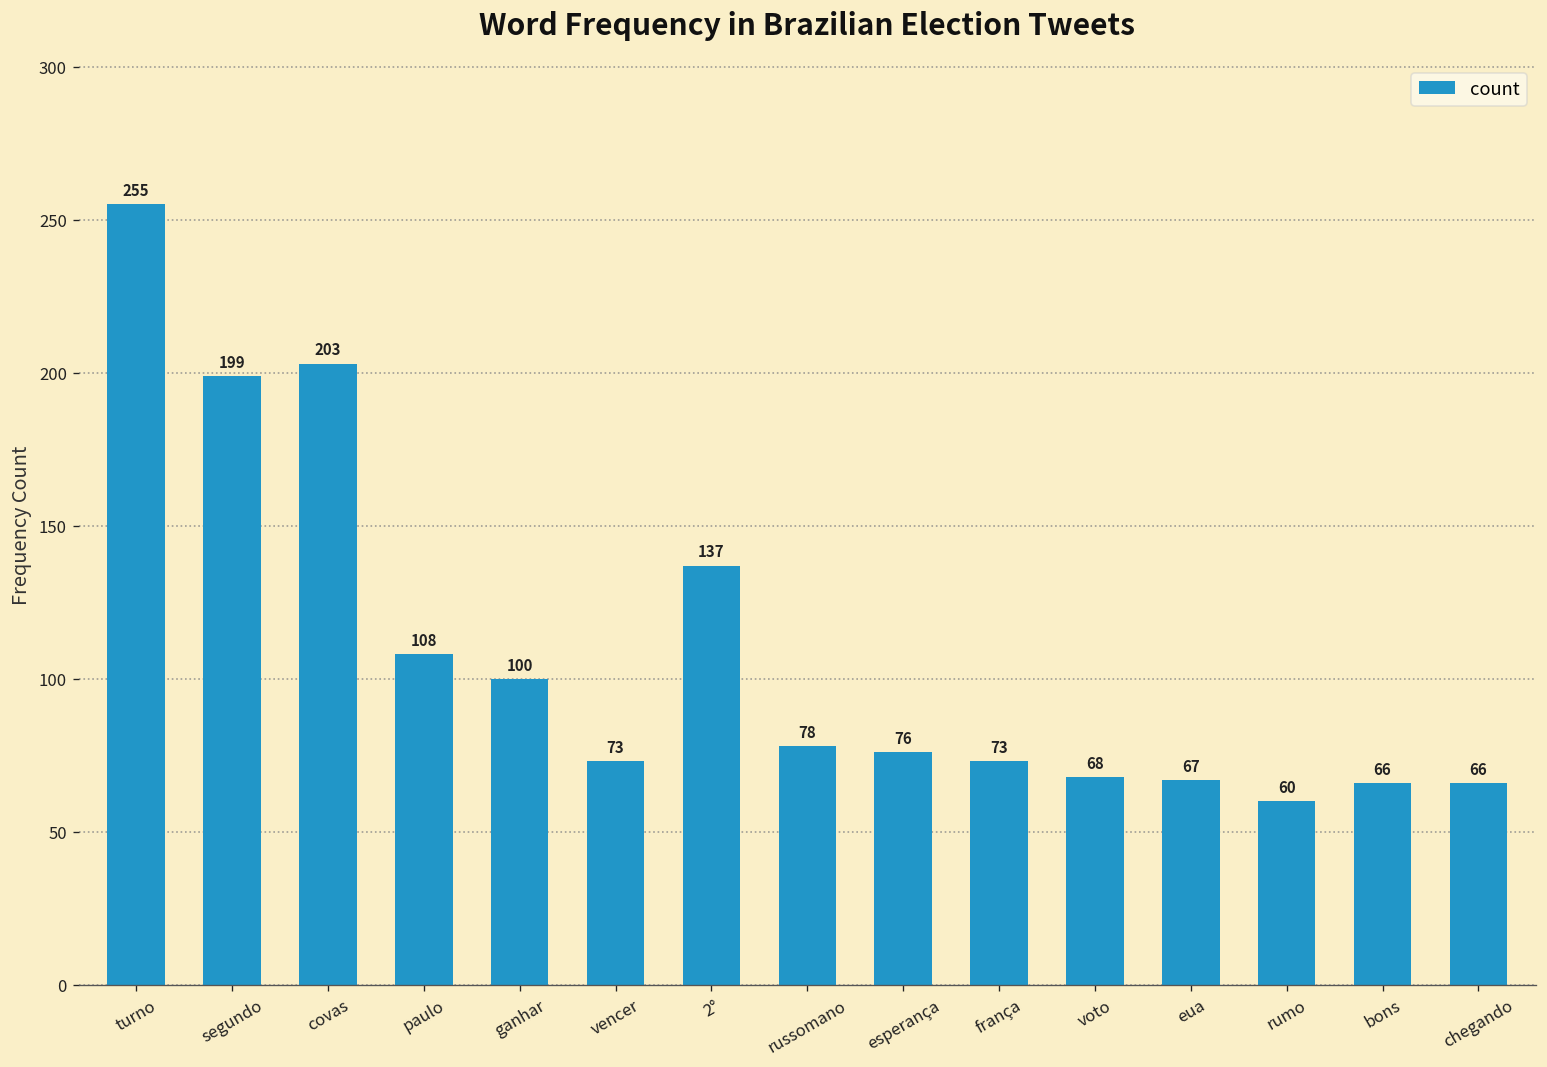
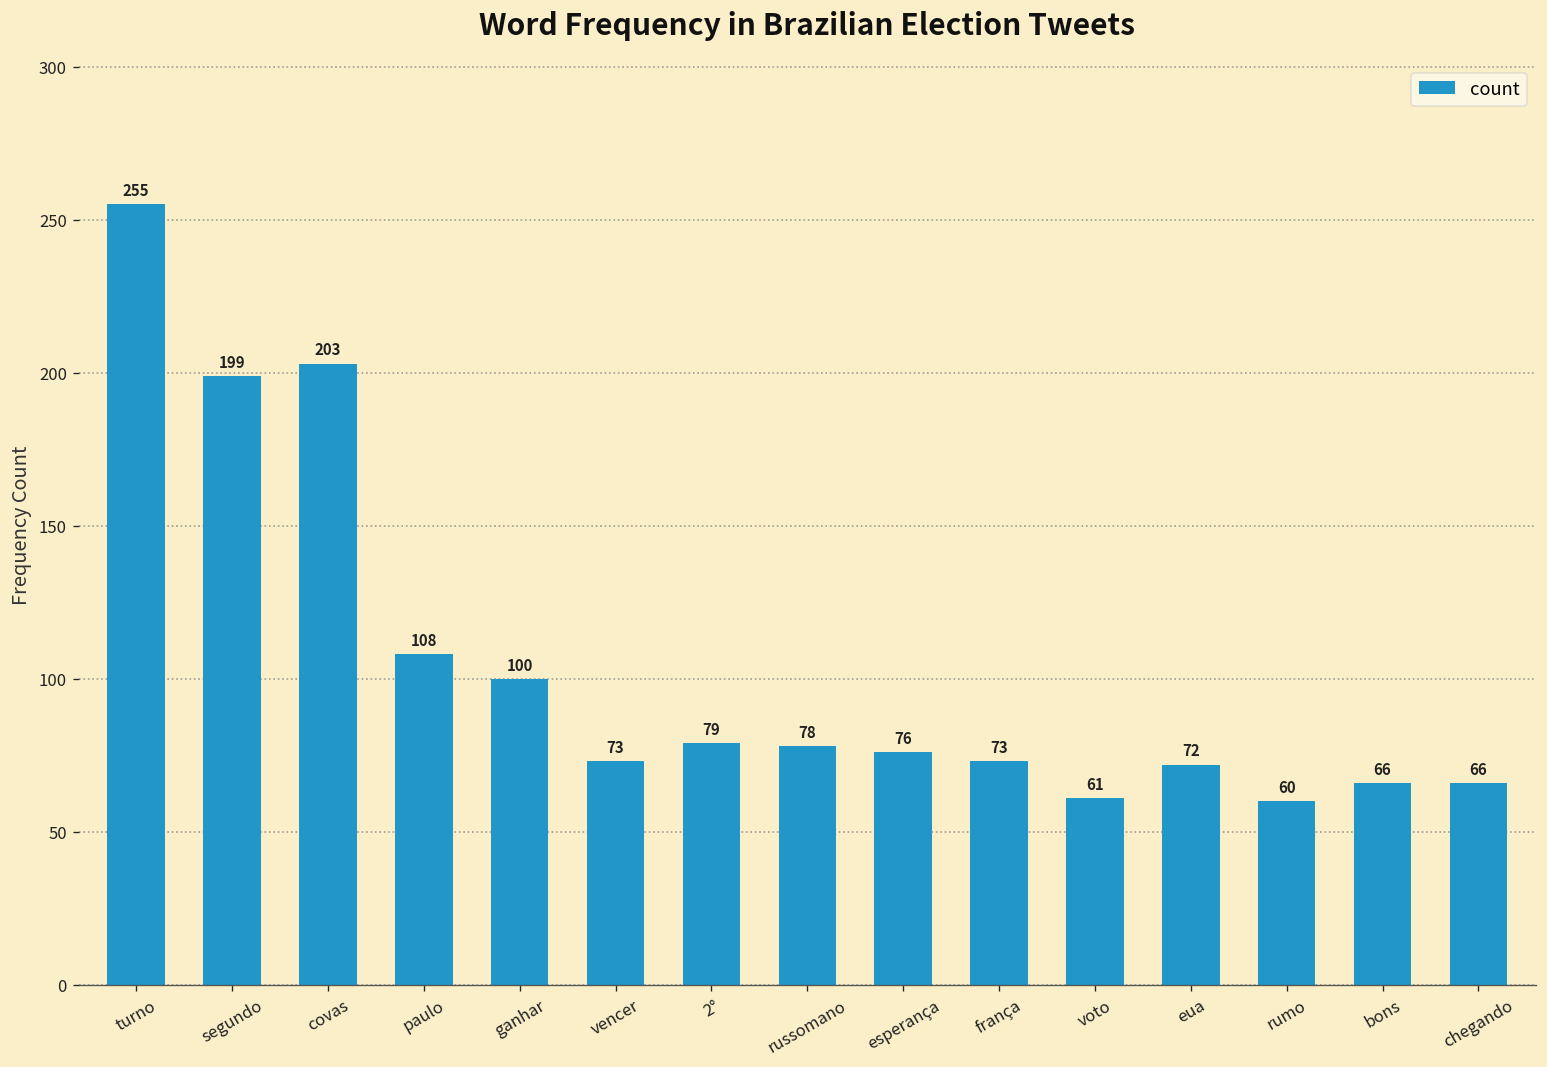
2°: 137 -> 79
voto: 68 -> 61
eua: 67 -> 72
